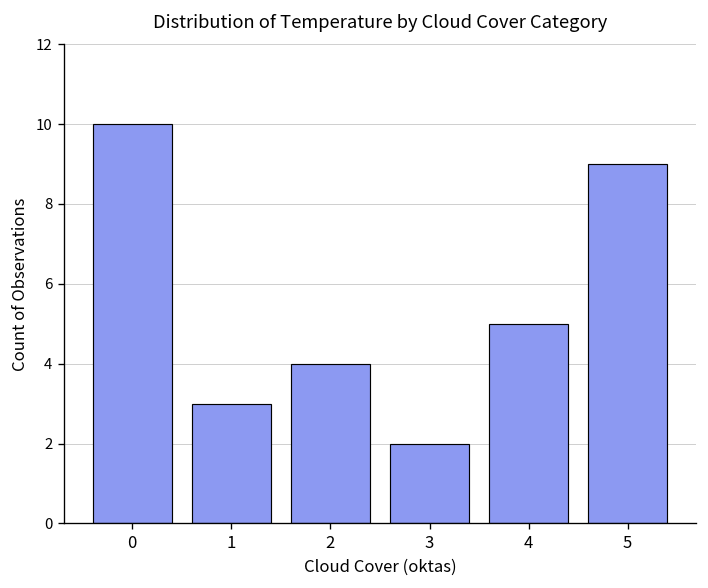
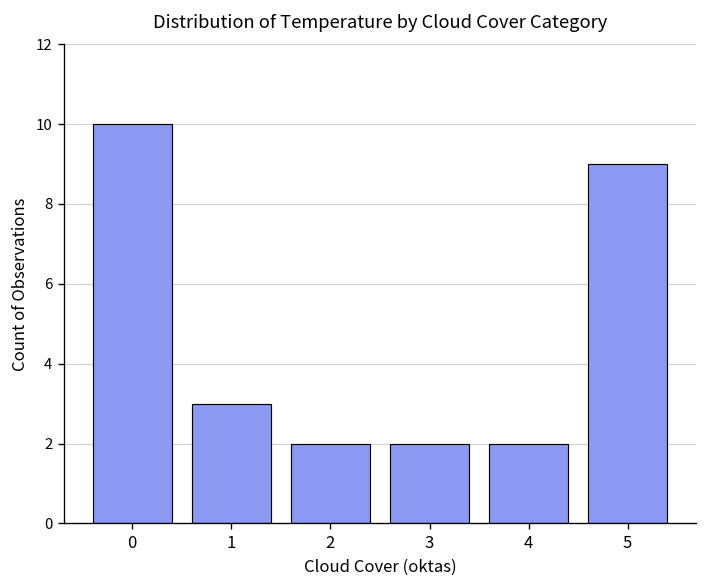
2: 4 -> 2
4: 5 -> 2
